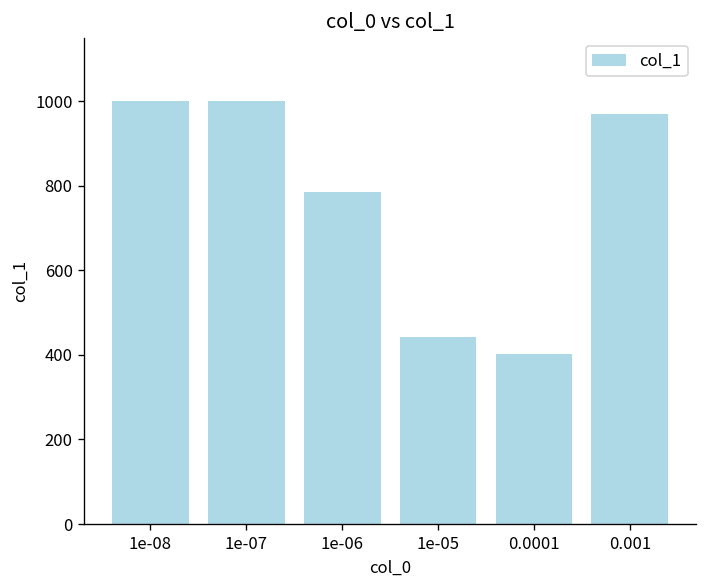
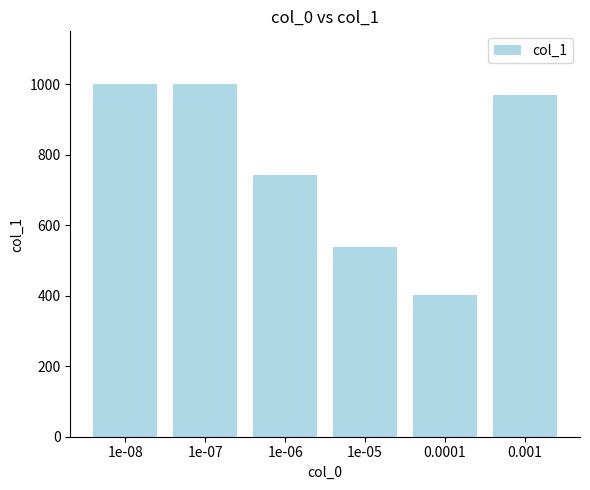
1e-06: 780 -> 740
1e-05: 440 -> 540
